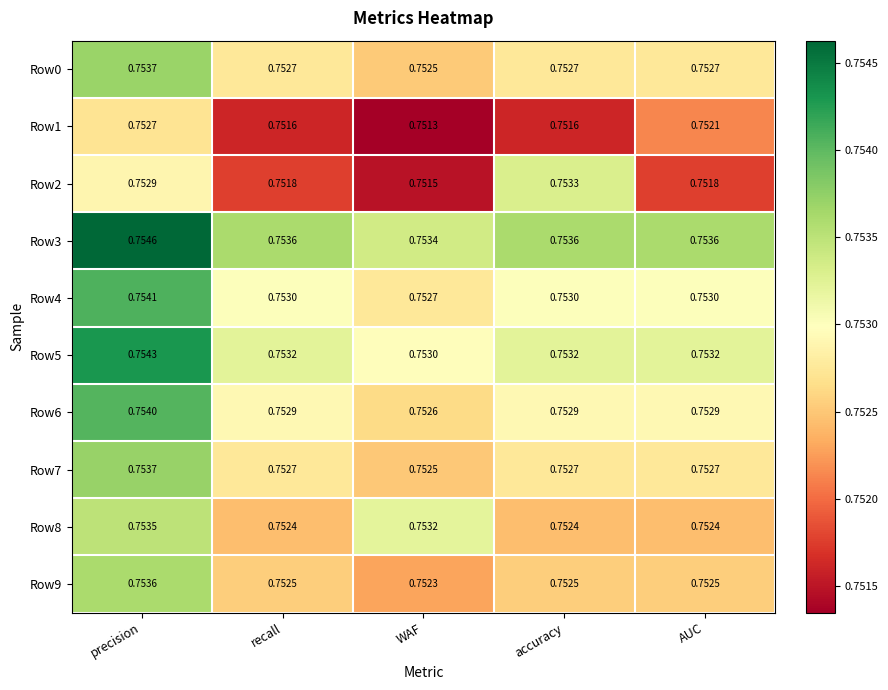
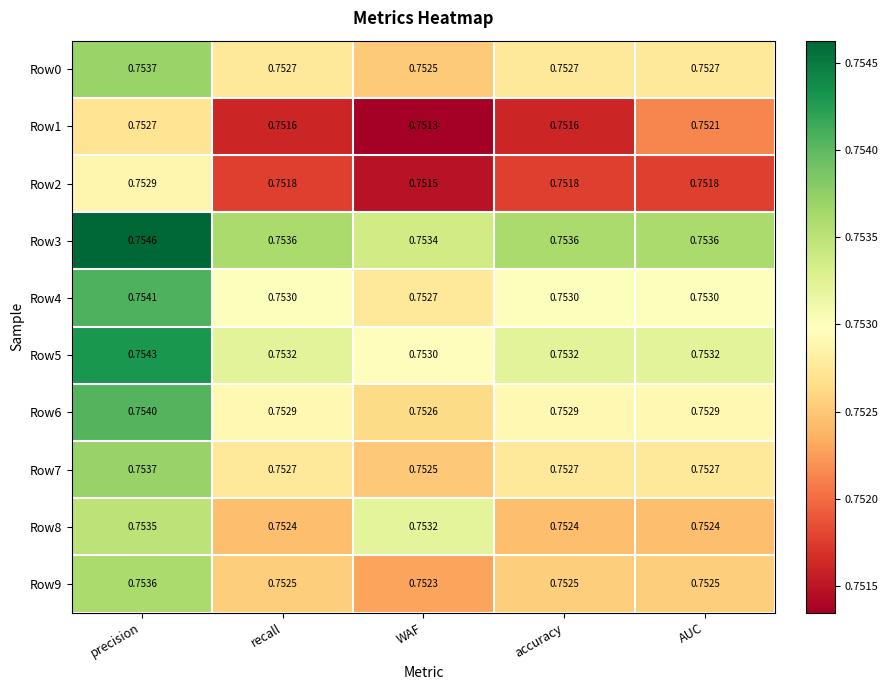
Row2, accuracy: 0.7533 -> 0.7518
